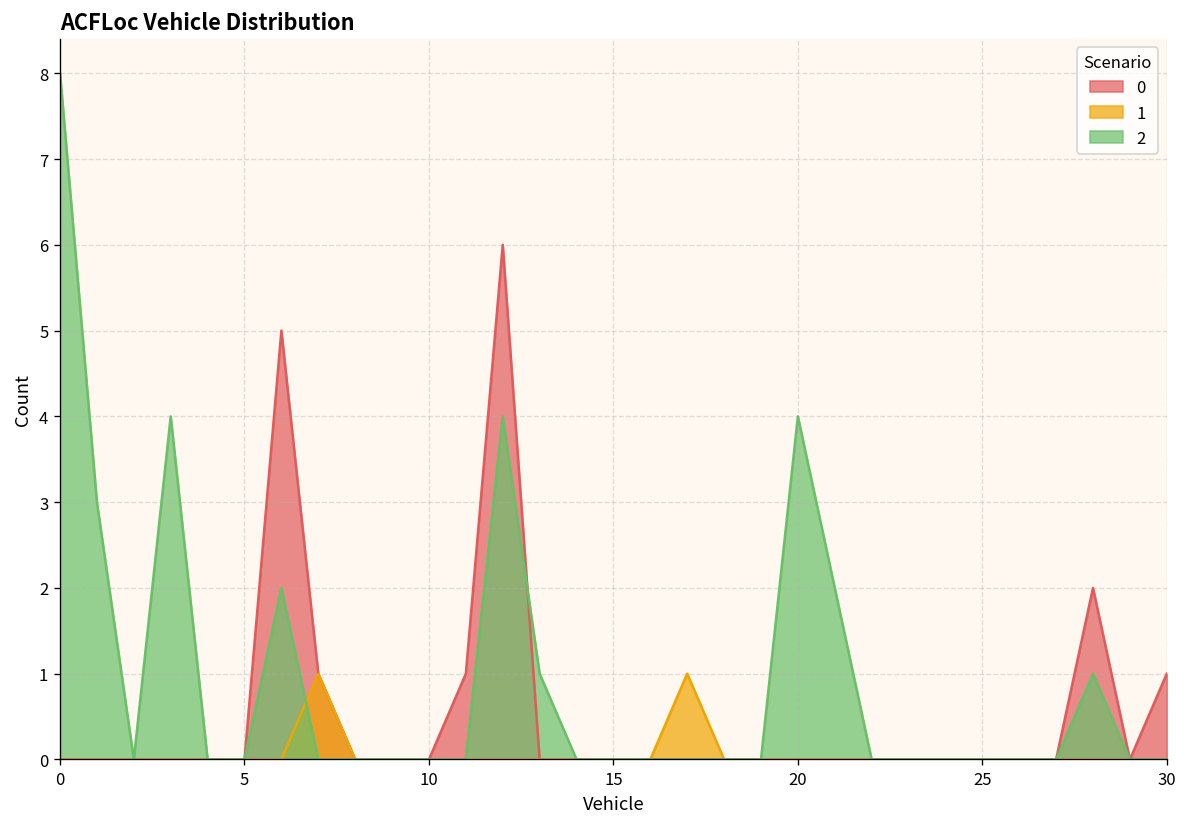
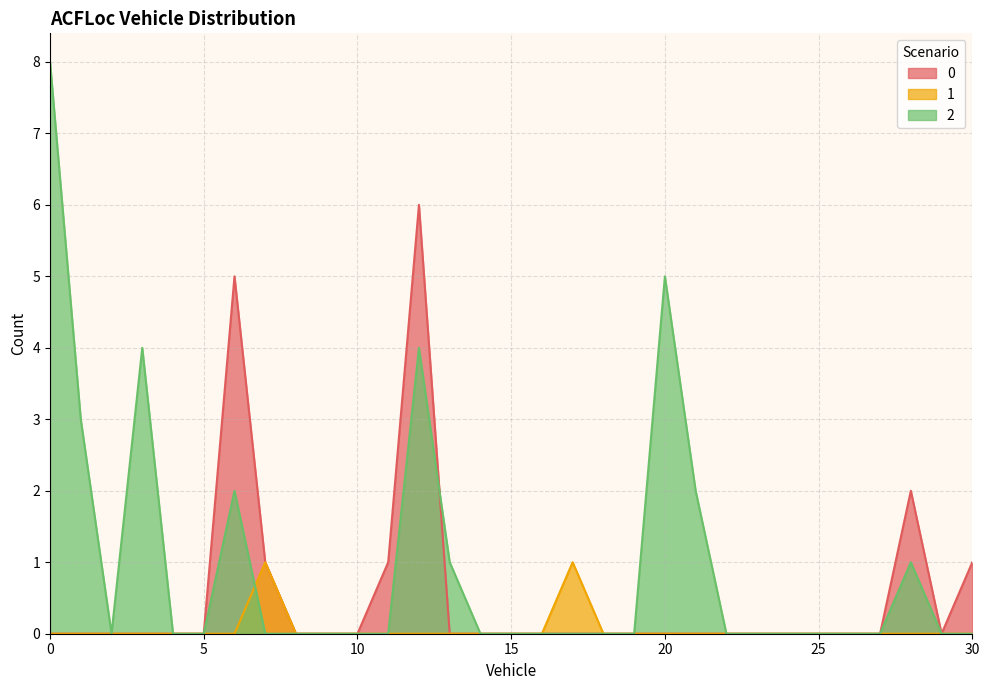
2, 20: 4 -> 5
